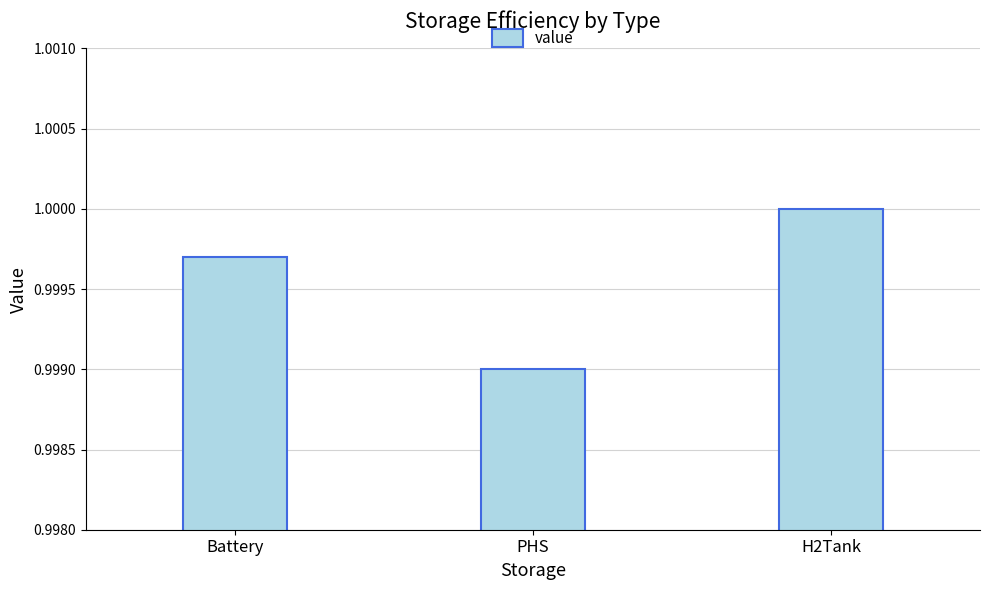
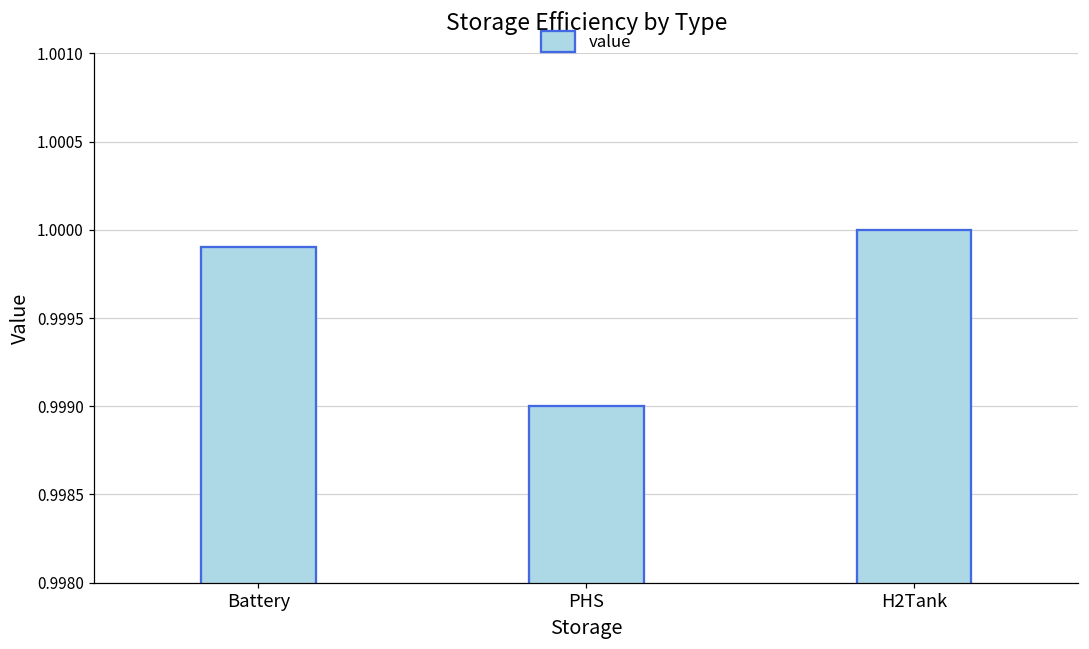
Battery: 0.9997 -> 0.9999
